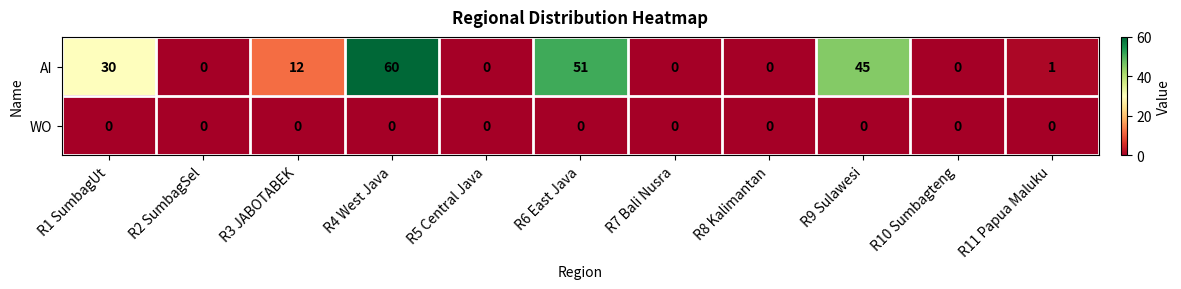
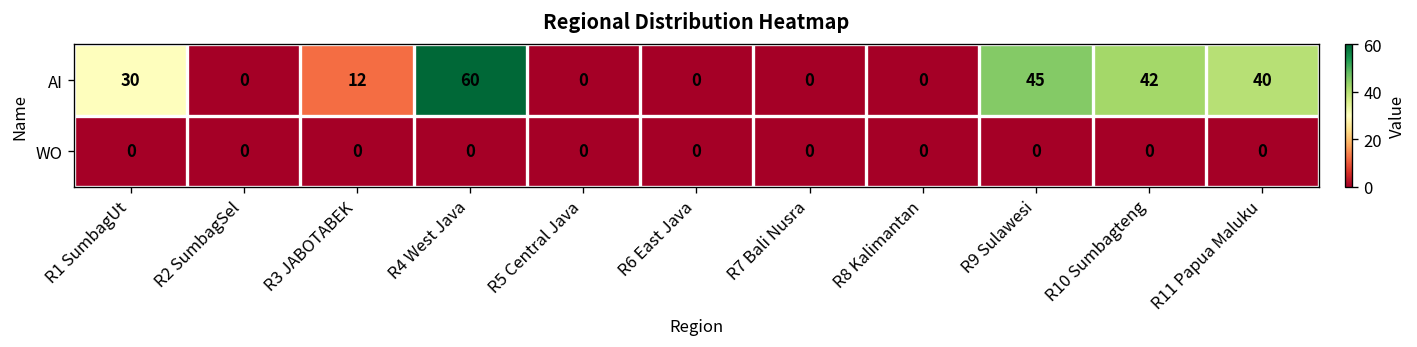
AI, R6 East Java: 51 -> 0
AI, R10 Sumbagteng: 0 -> 42
AI, R11 Papua Maluku: 1 -> 40
